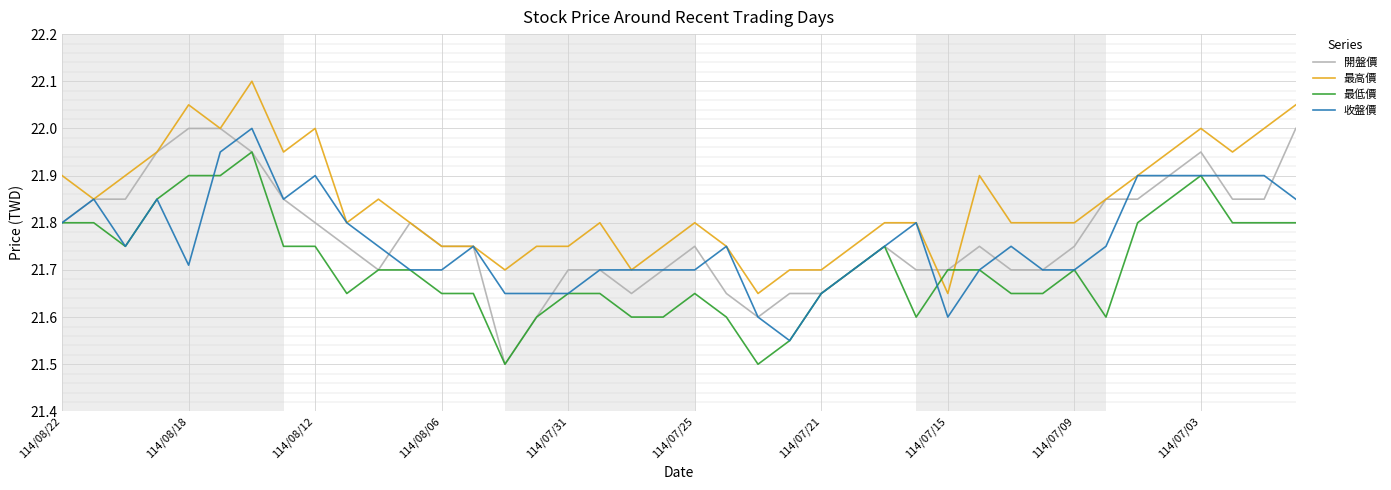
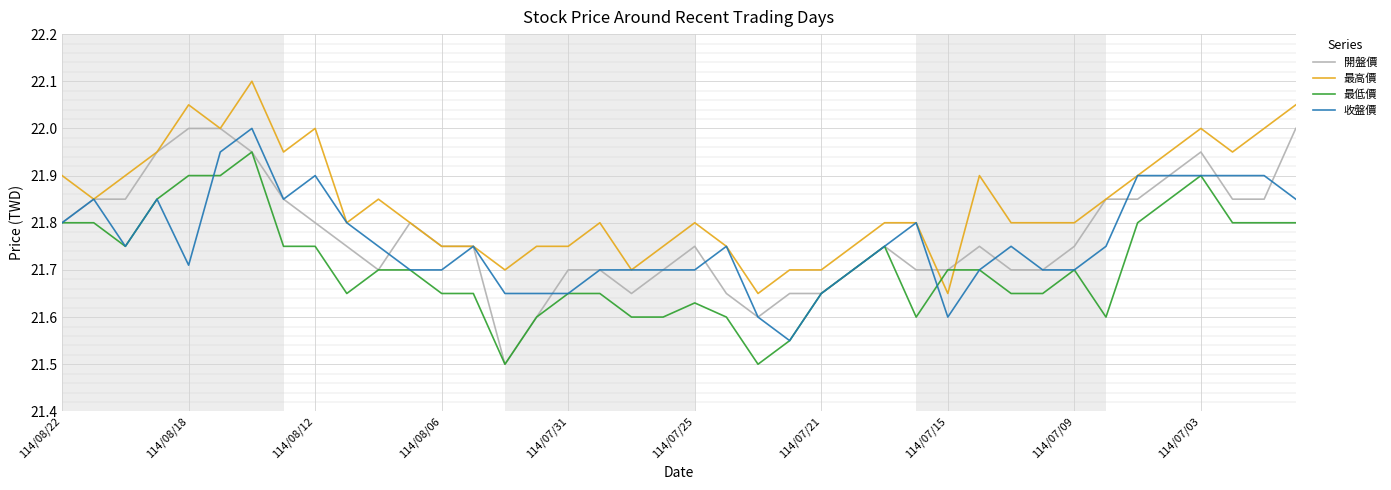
最低價, 114/07/25: 21.65 -> 21.63
